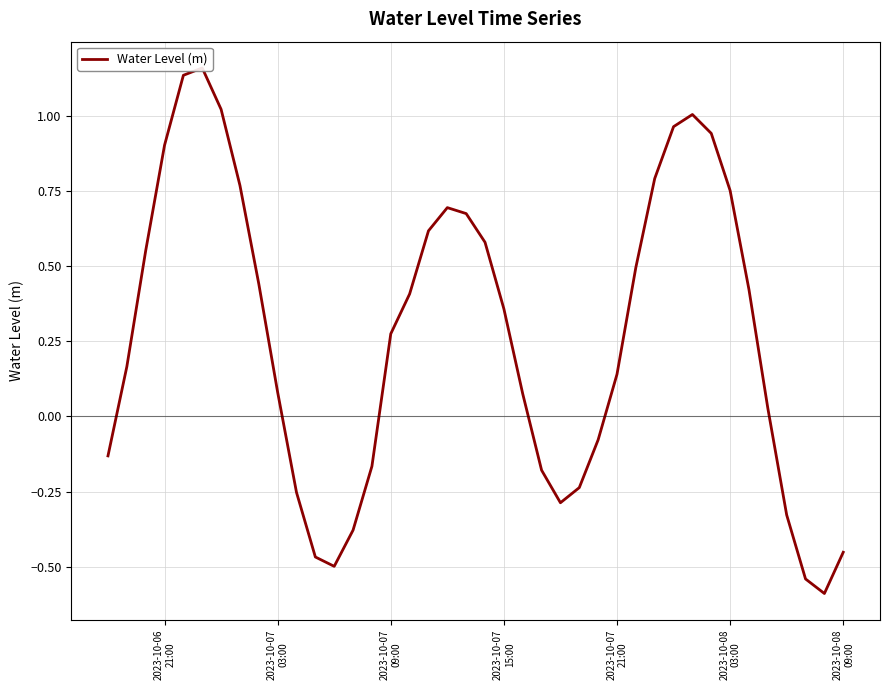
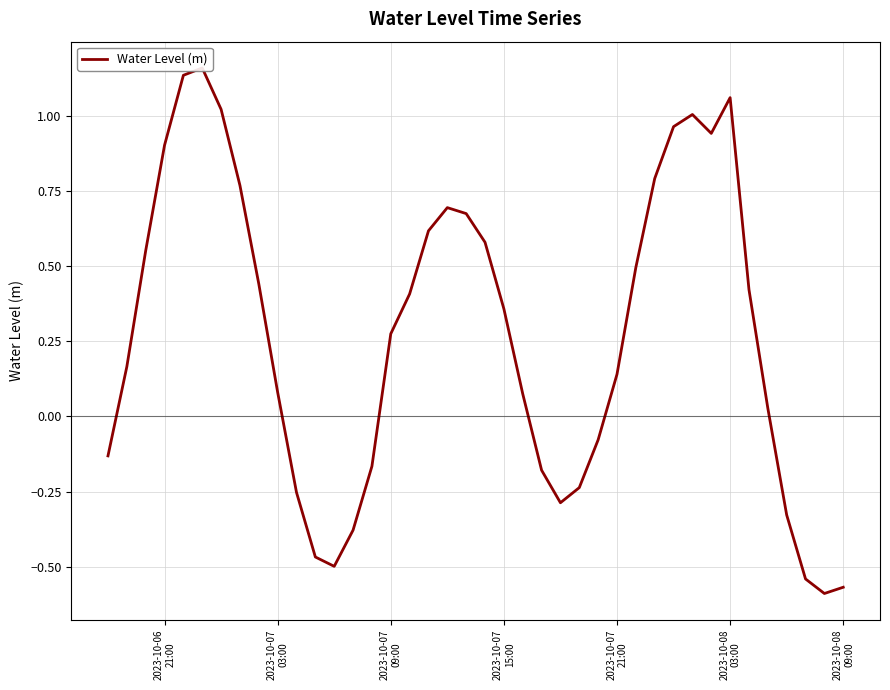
2023-10-08 03:00: 0.75 -> 1.06
2023-10-08 09:00: -0.45 -> -0.57
